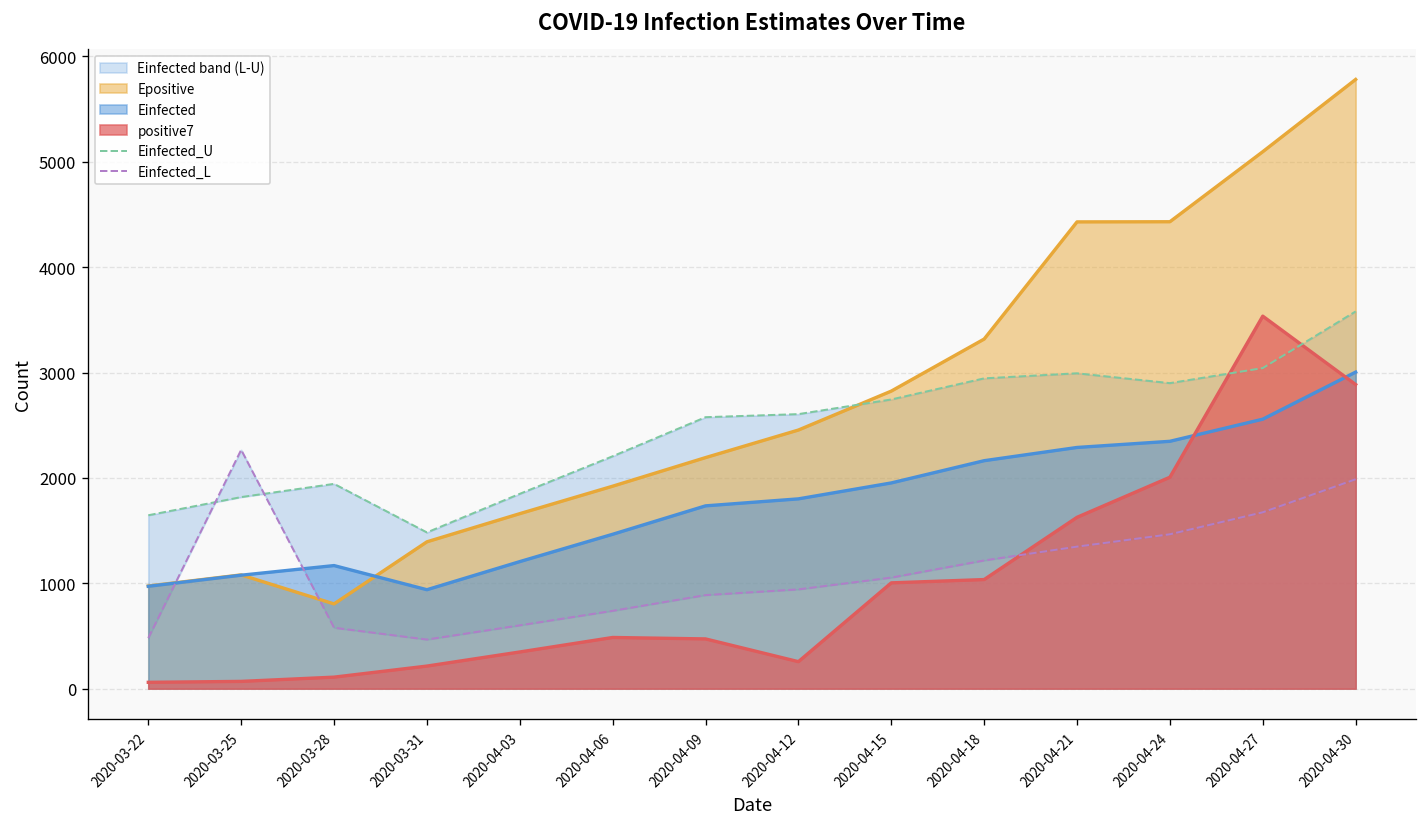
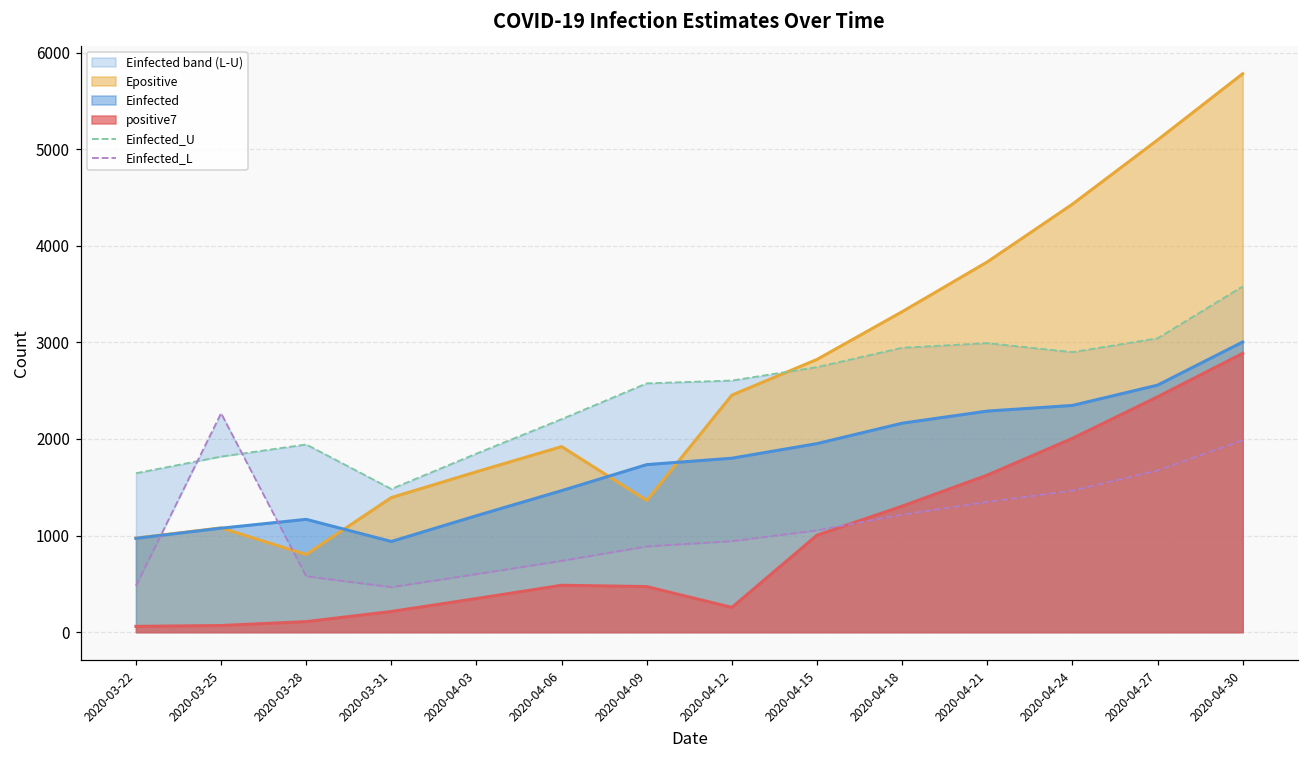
Epositive, 2020-04-09: 2200 -> 1400
positive7, 2020-04-18: 1000 -> 1300
Epositive, 2020-04-21: 4400 -> 3800
positive7, 2020-04-27: 3500 -> 2400
